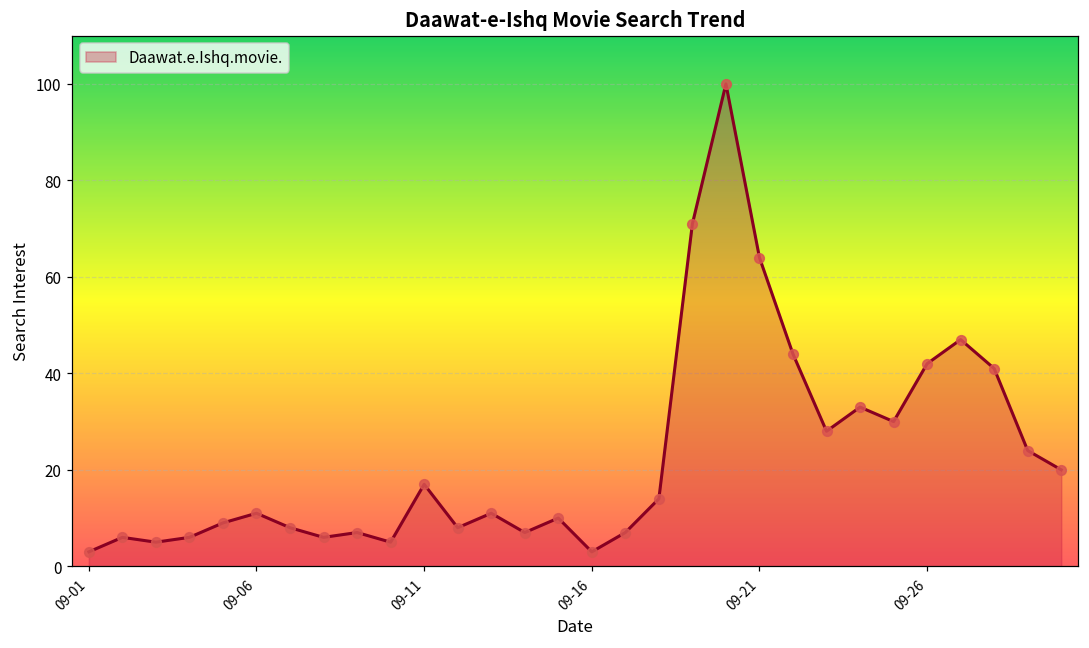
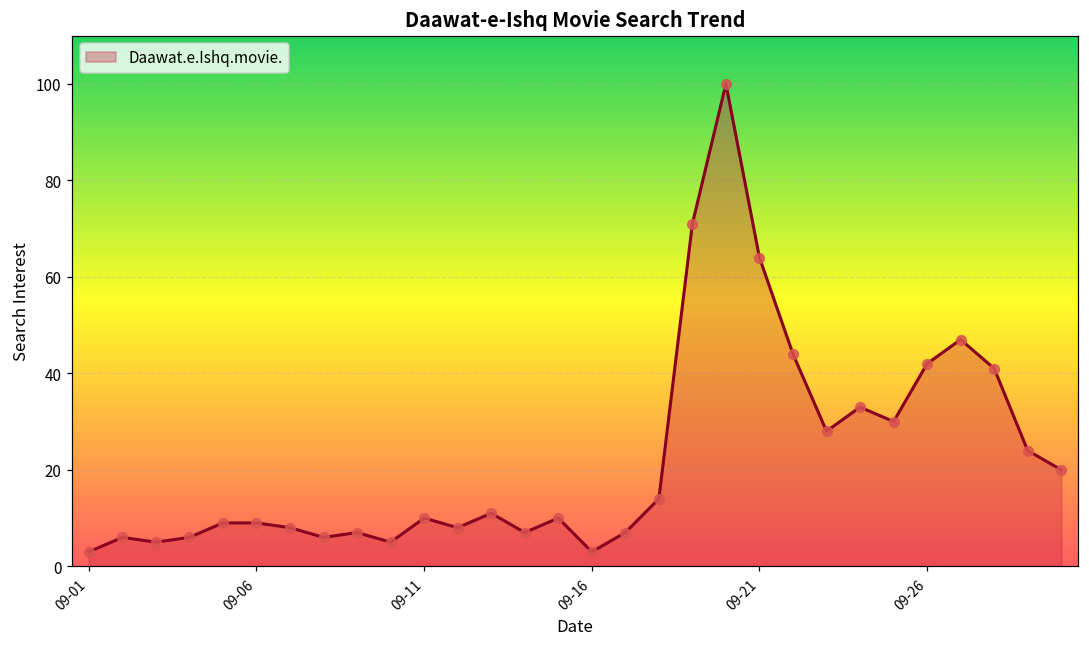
09-06: 11 -> 9
09-11: 17 -> 10
